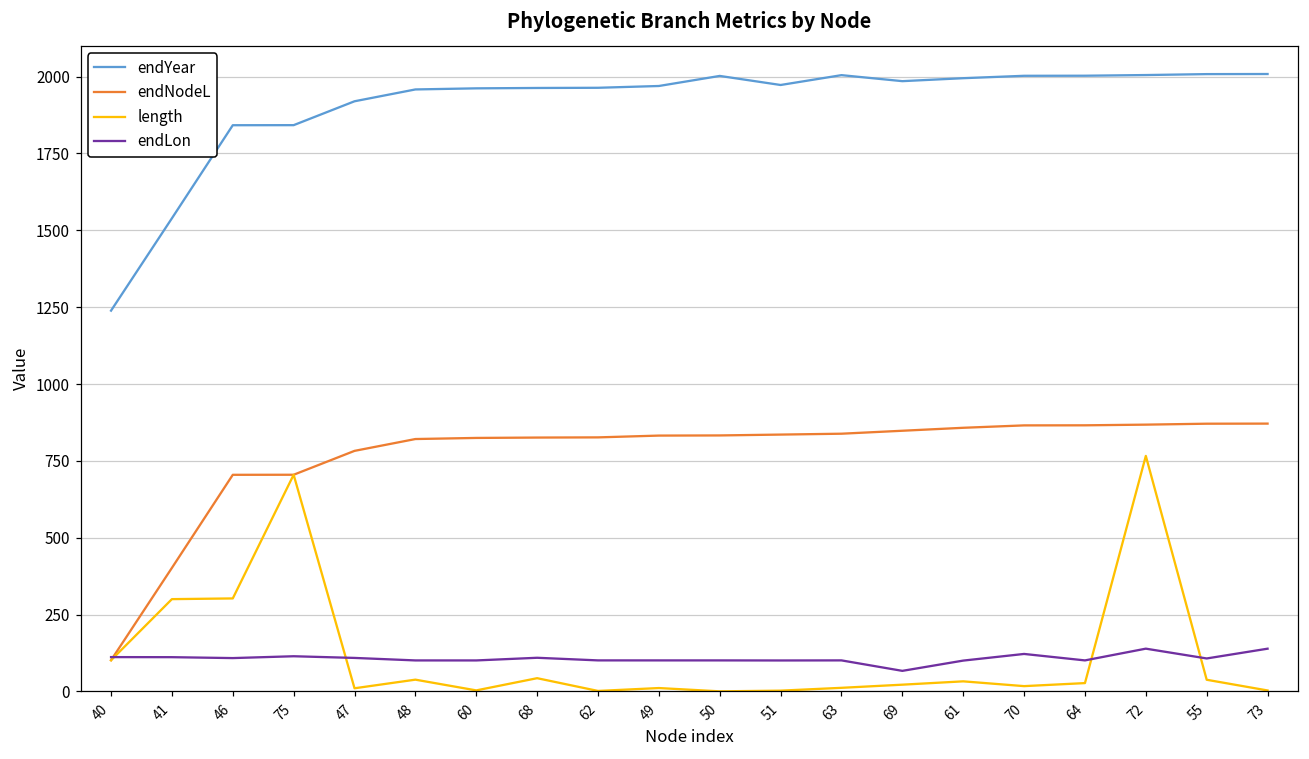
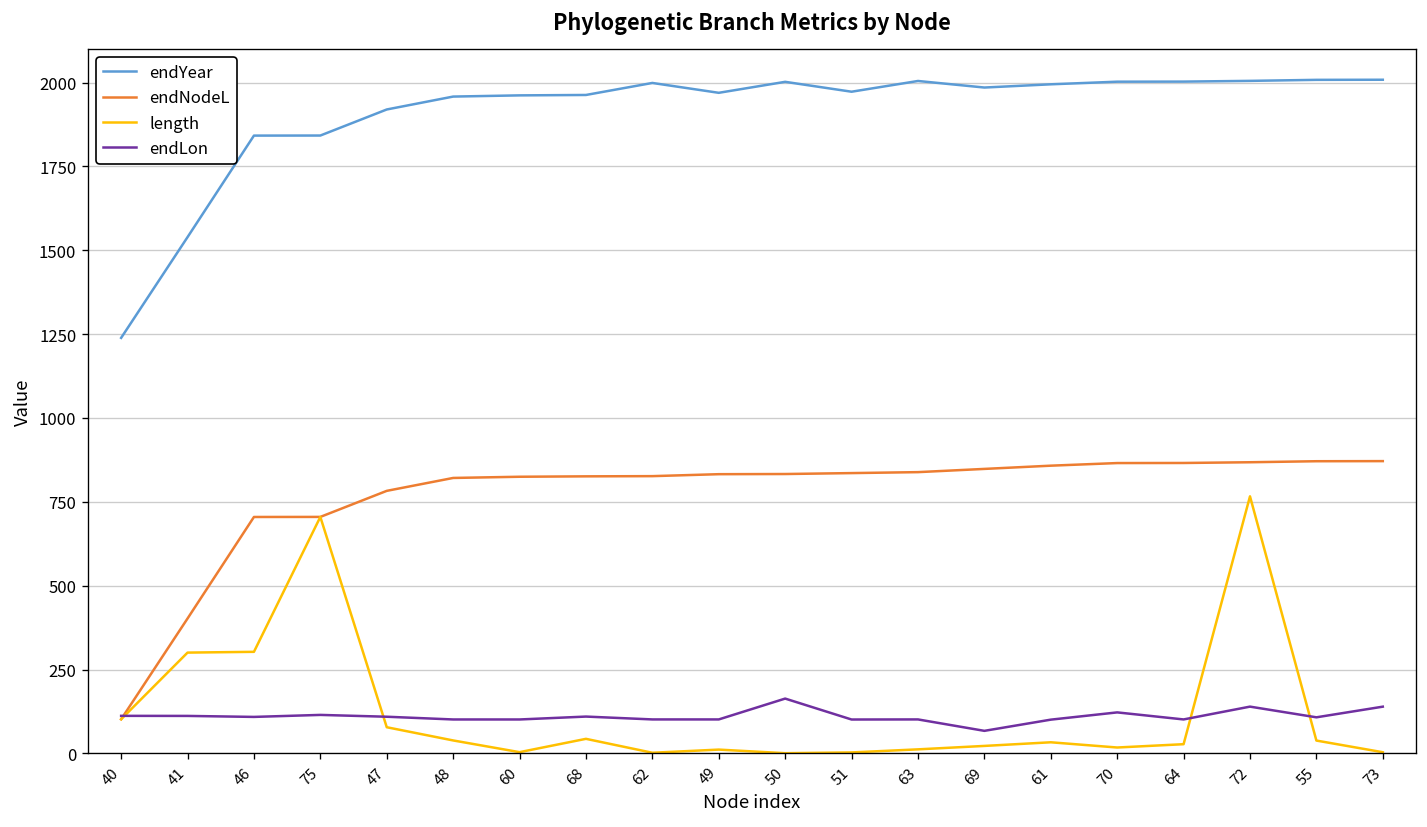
length, 47: 10 -> 80
endYear, 62: 1960 -> 2000
endLon, 50: 100 -> 160
